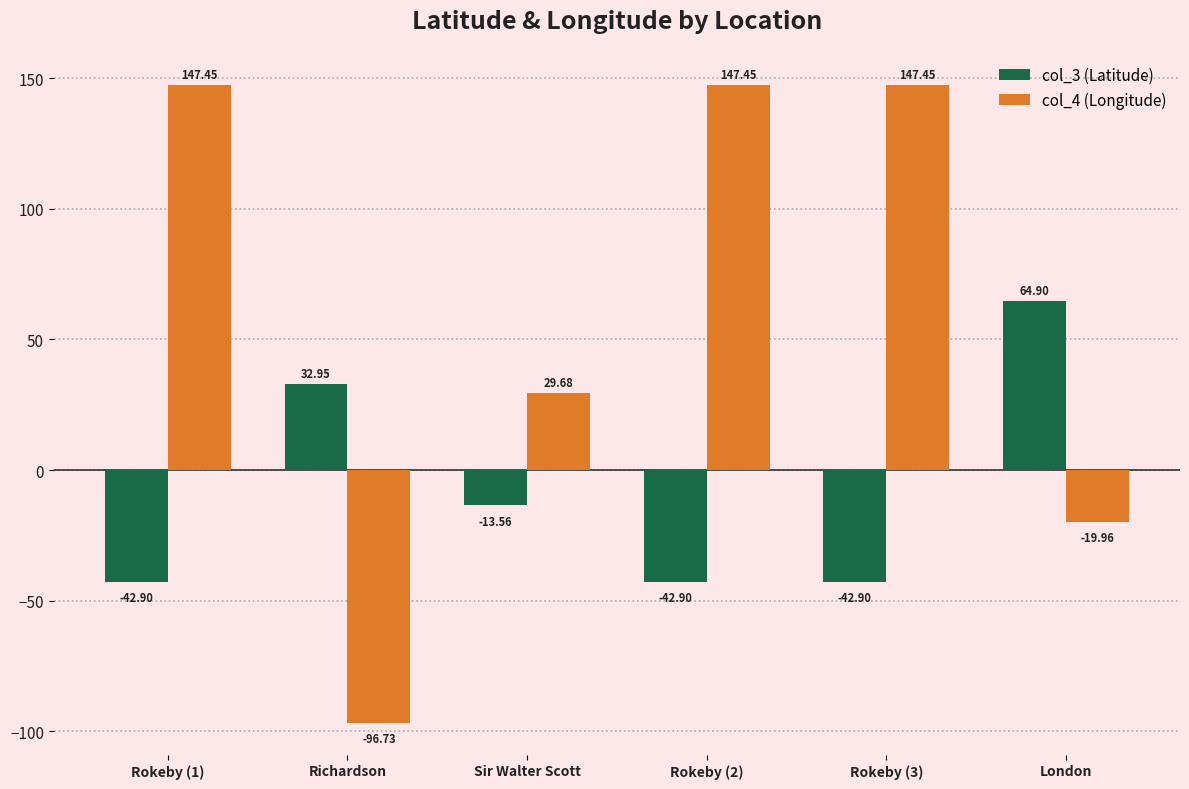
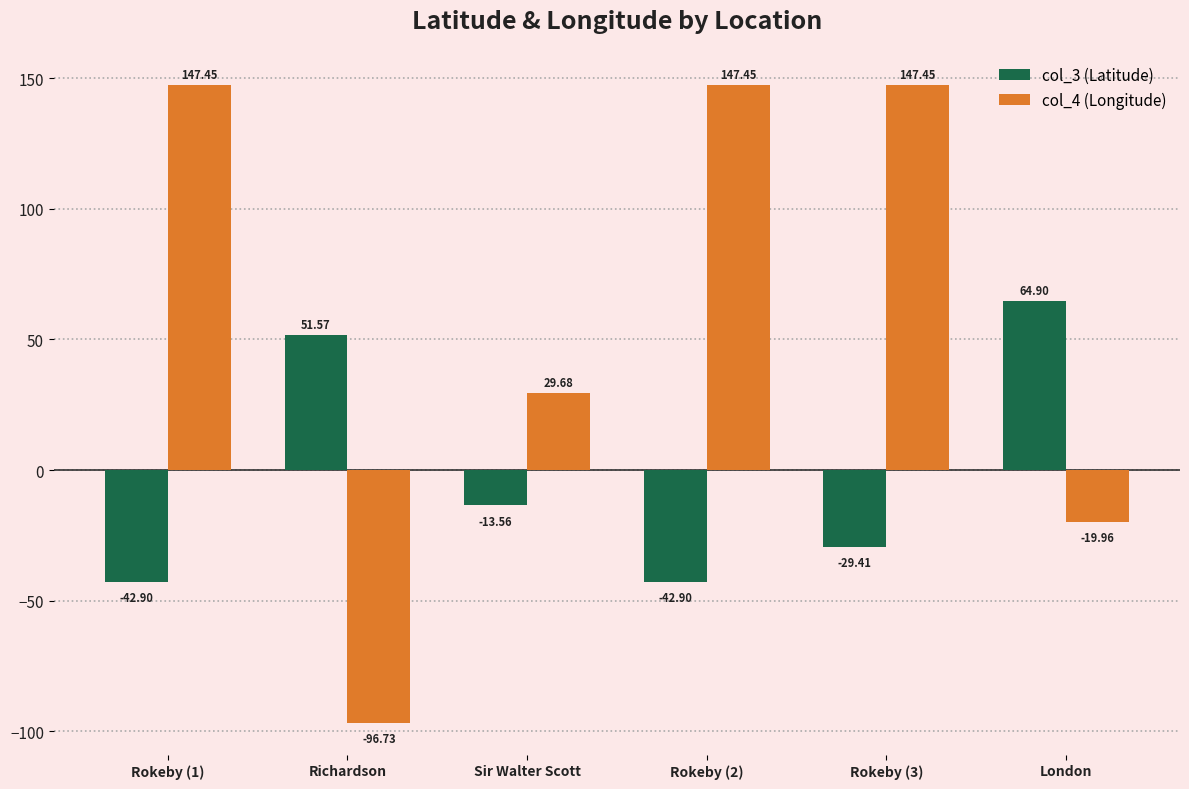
col_3 (Latitude), Richardson: 32.95 -> 51.57
col_3 (Latitude), Rokeby (3): -42.90 -> -29.41
